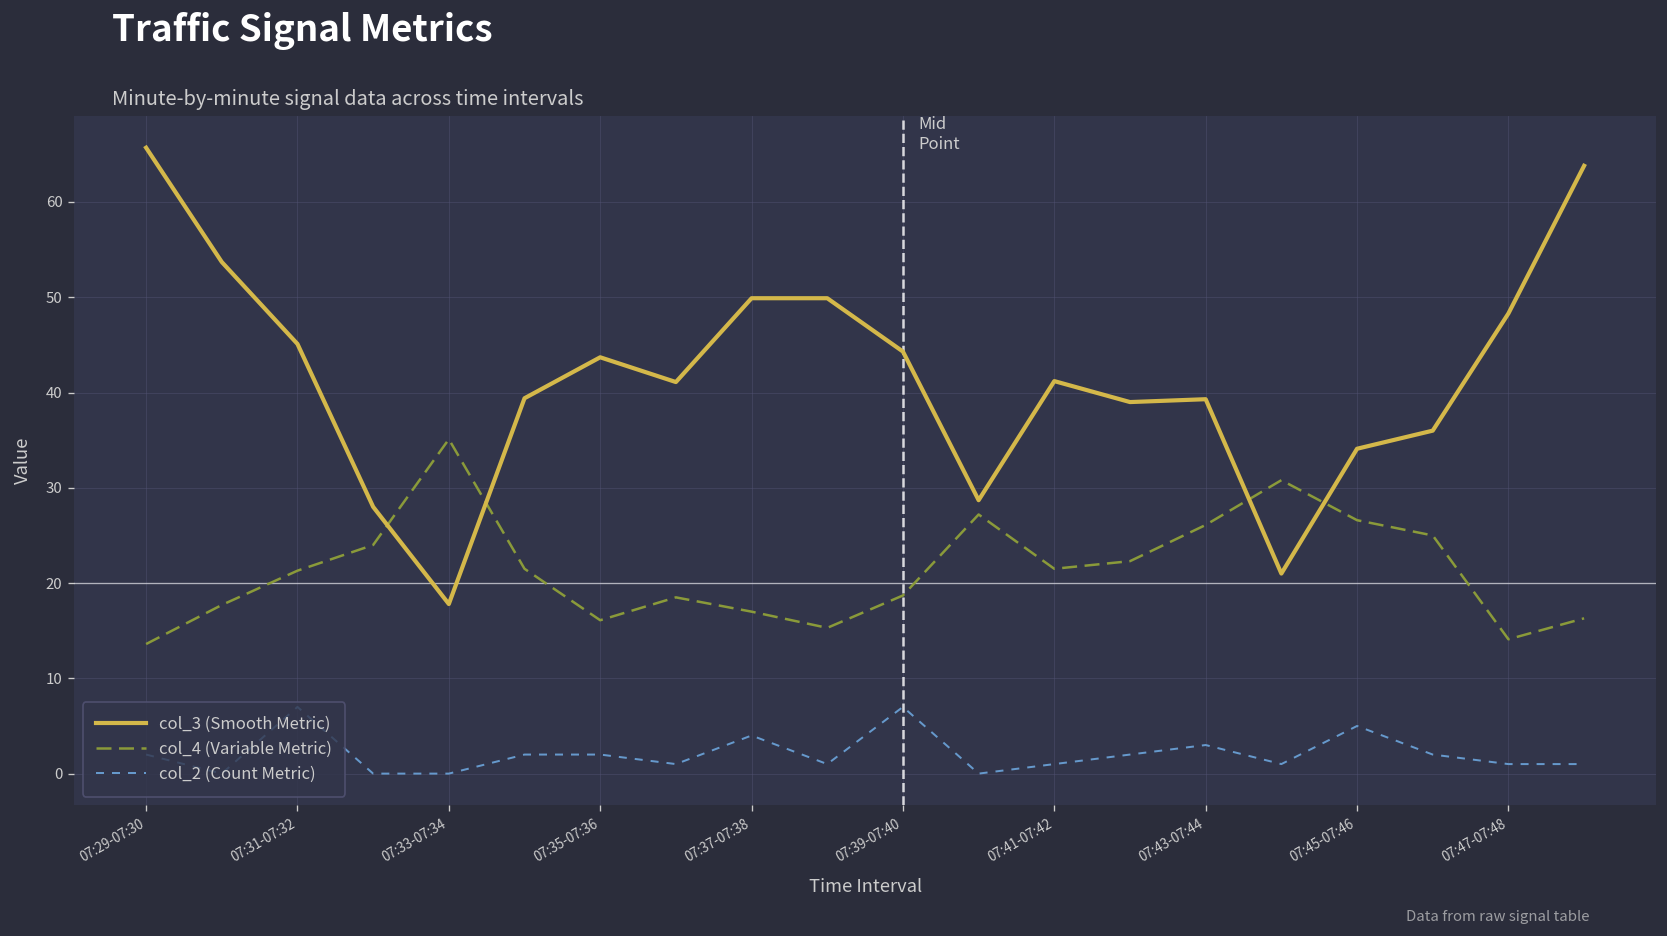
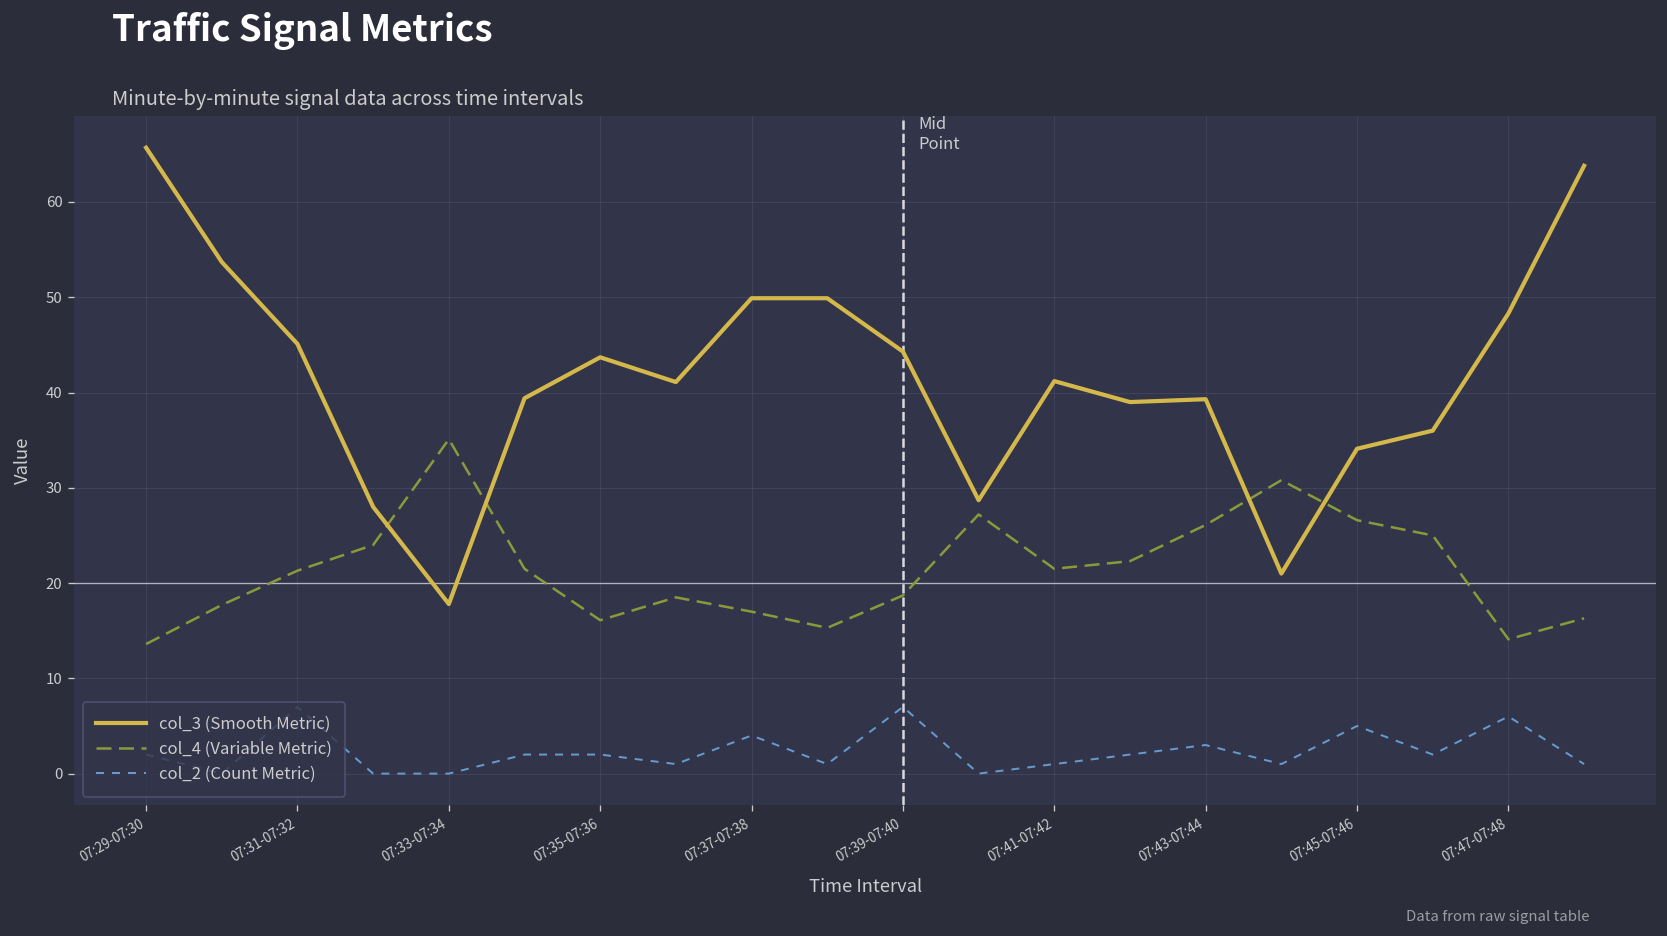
col_2 (Count Metric), 07:47-07:48: 1 -> 6
